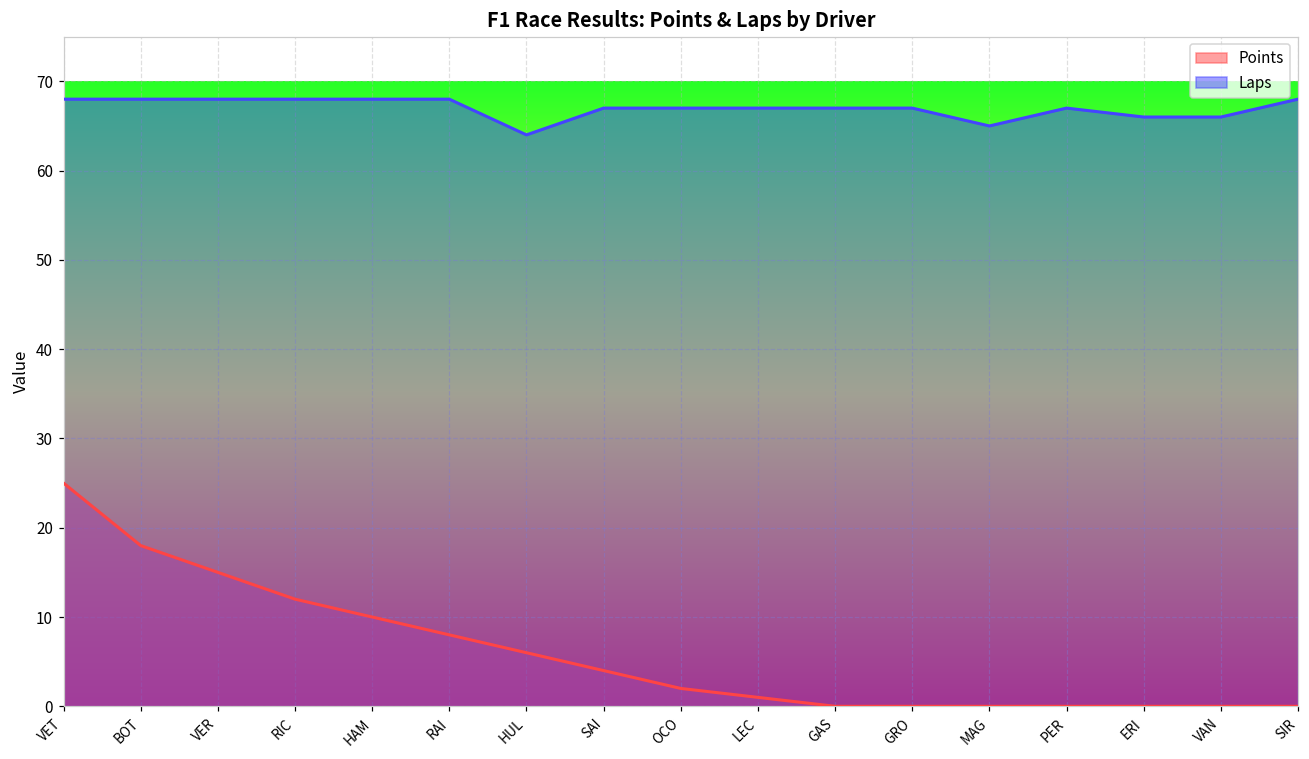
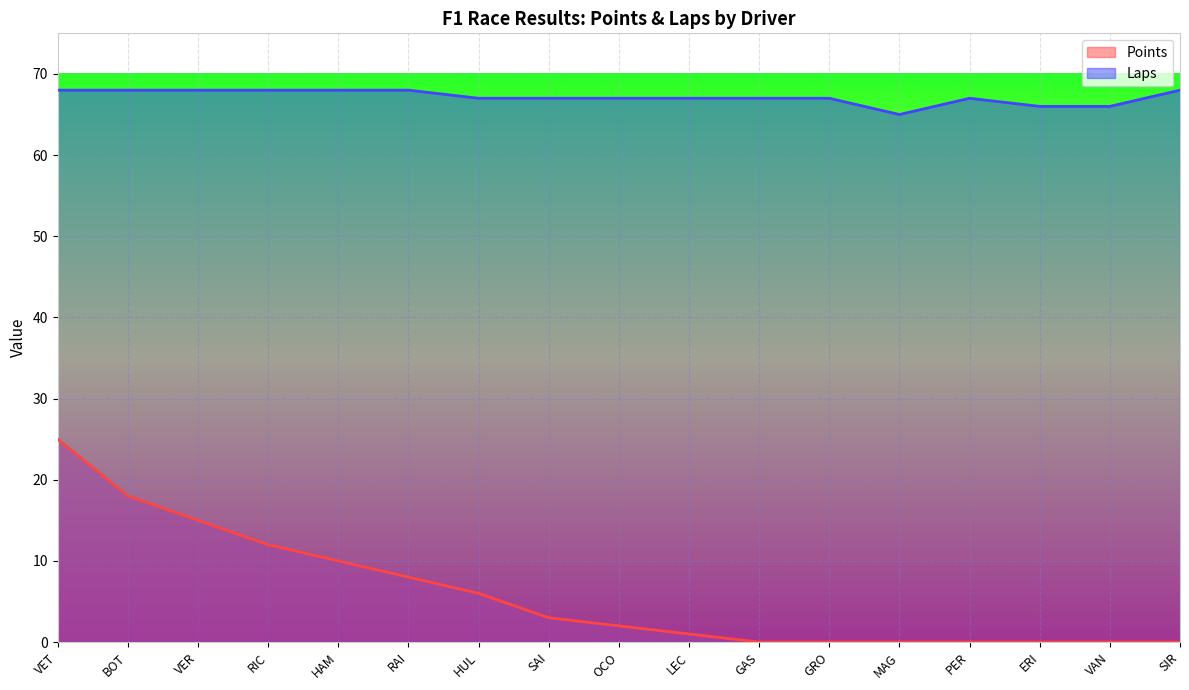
Laps, HUL: 64 -> 67
Points, SAI: 4 -> 3
